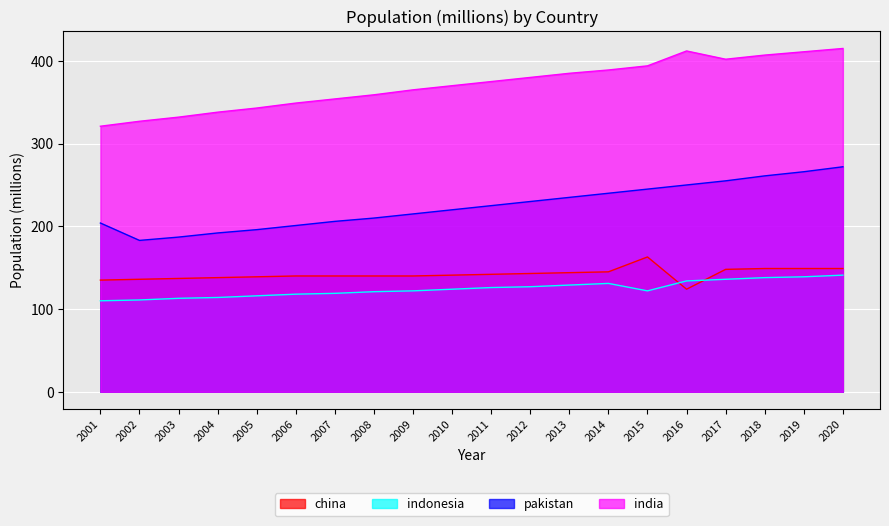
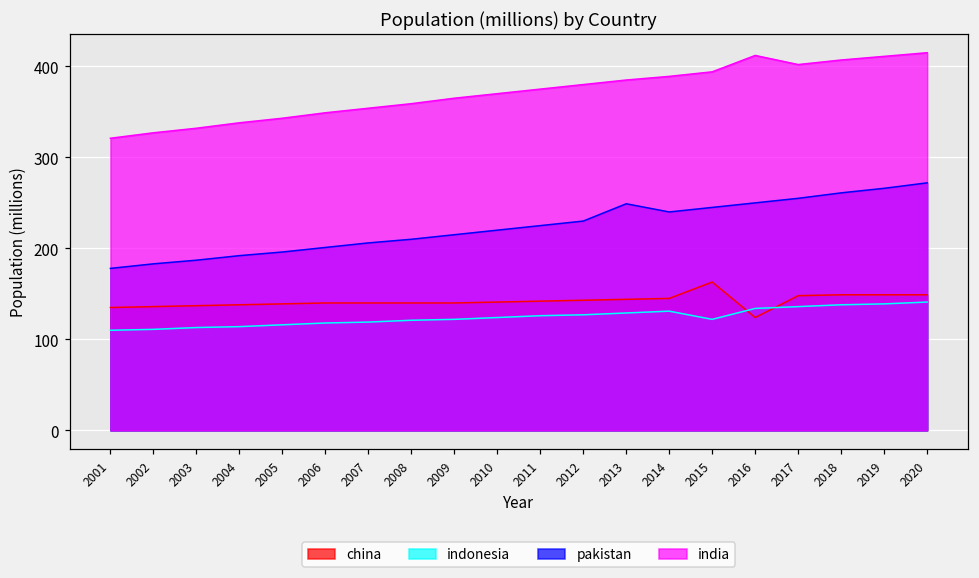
pakistan, 2001: 200 -> 180
pakistan, 2013: 240 -> 250
